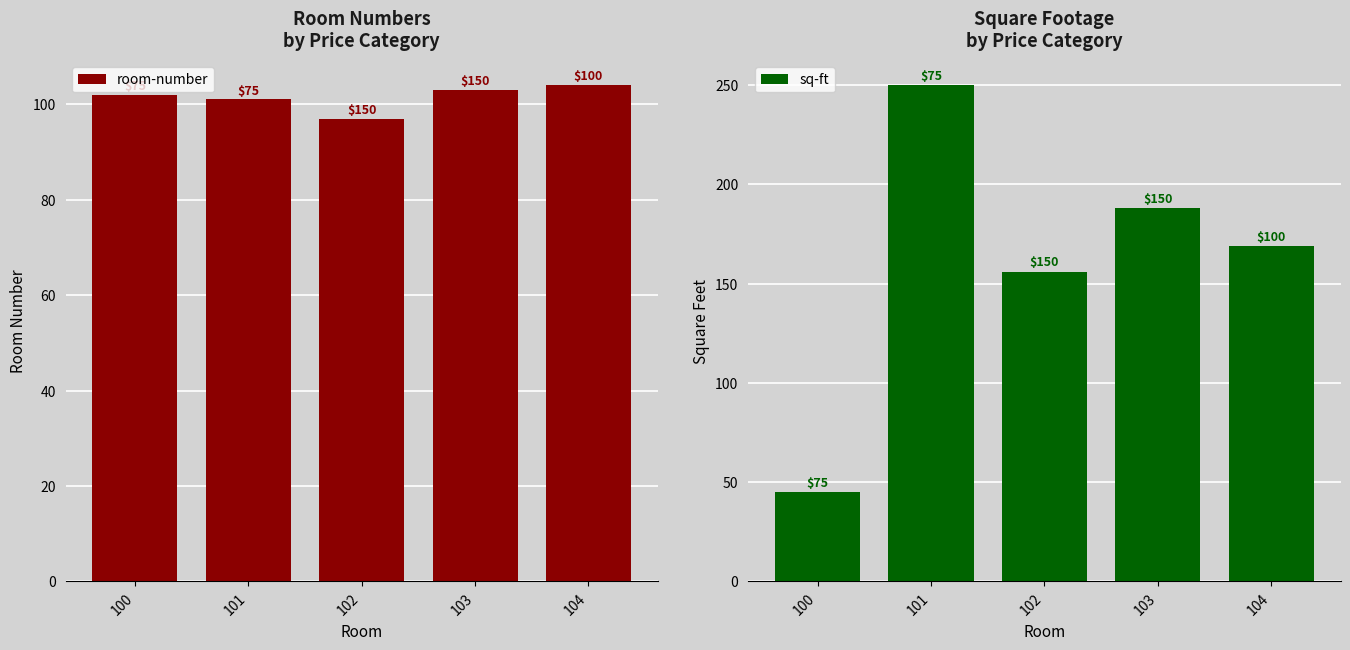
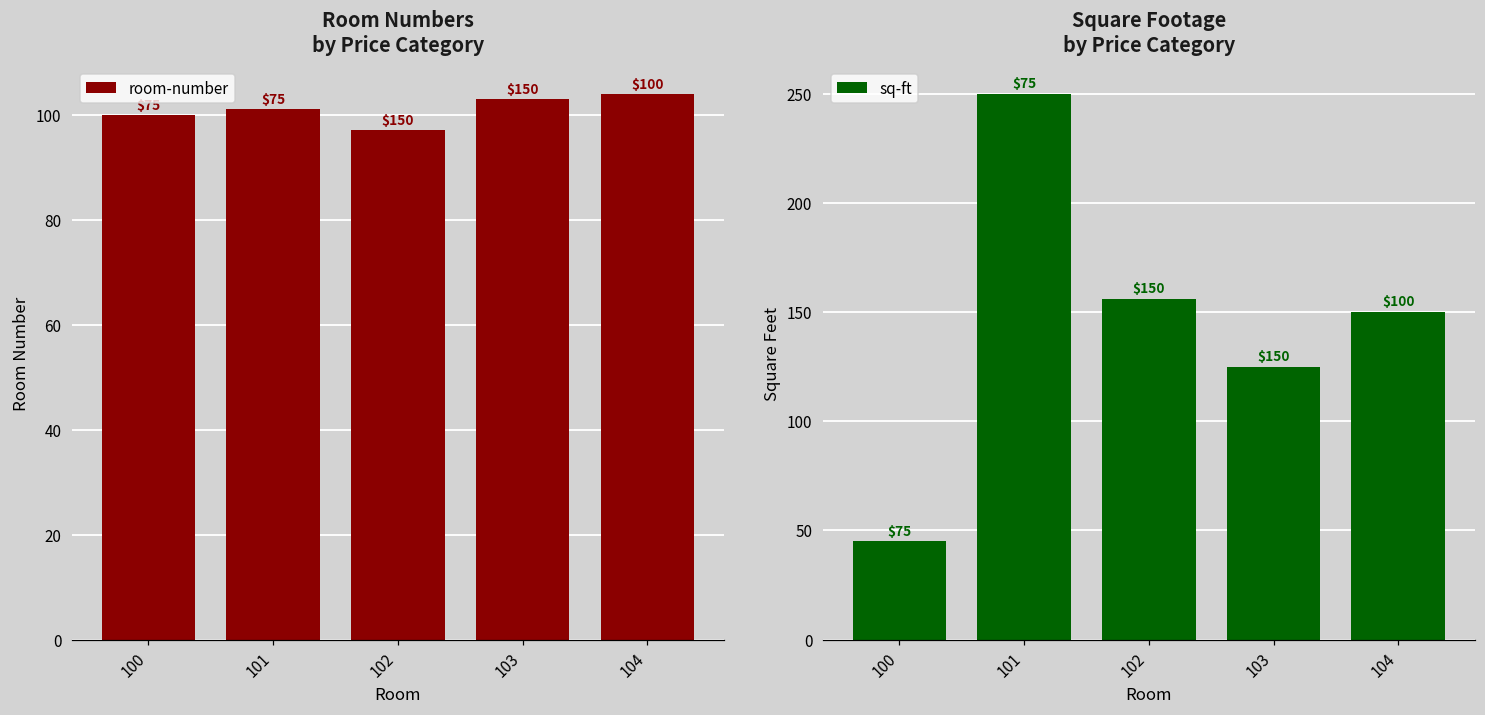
Room Numbers by Price Category, 100: 102 -> 100
Square Footage by Price Category, 103: 188 -> 125
Square Footage by Price Category, 104: 169 -> 150
